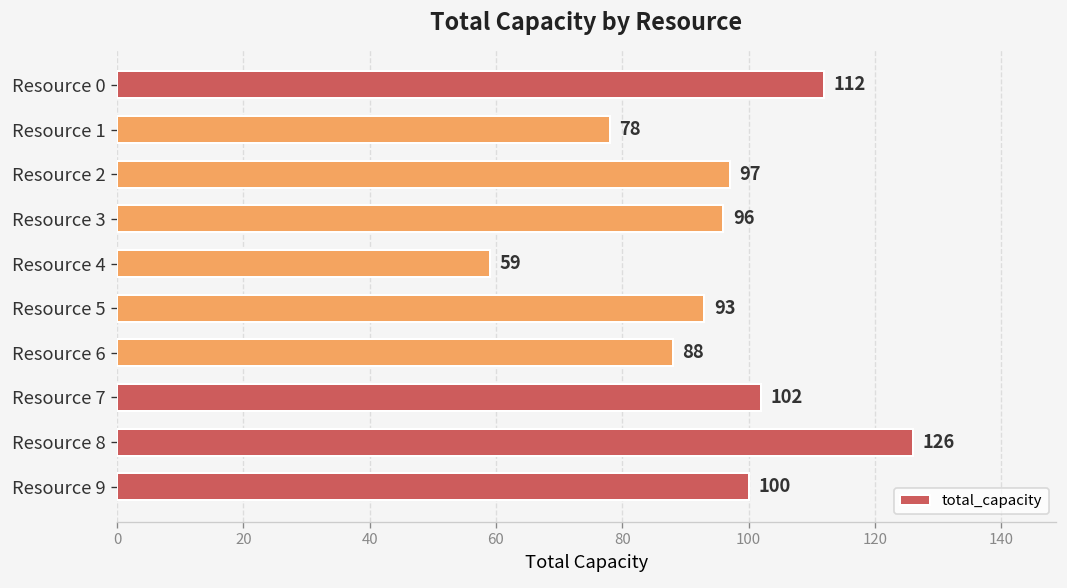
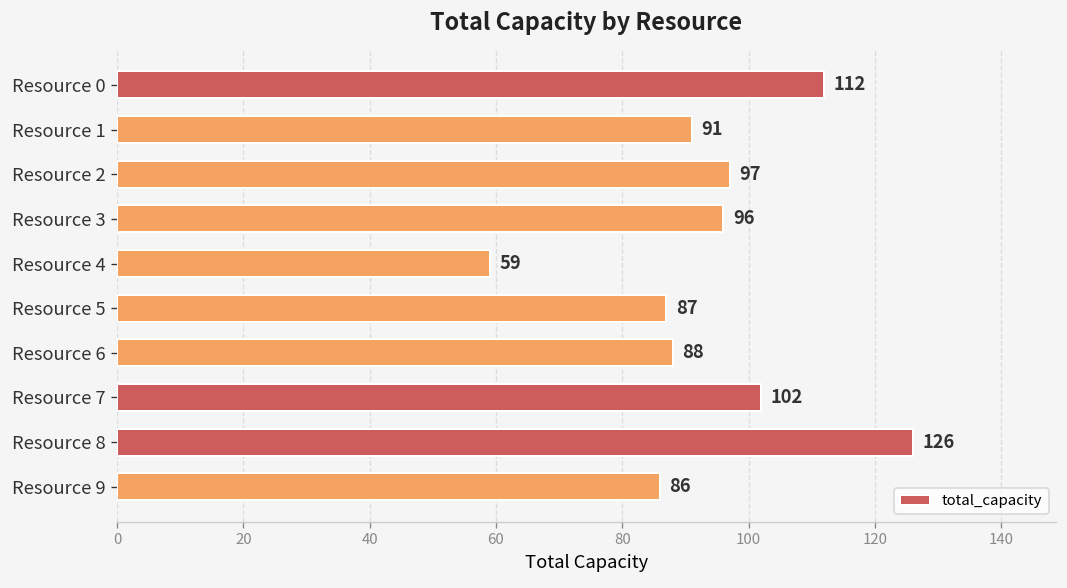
Resource 1: 78 -> 91
Resource 5: 93 -> 87
Resource 9: 100 -> 86
